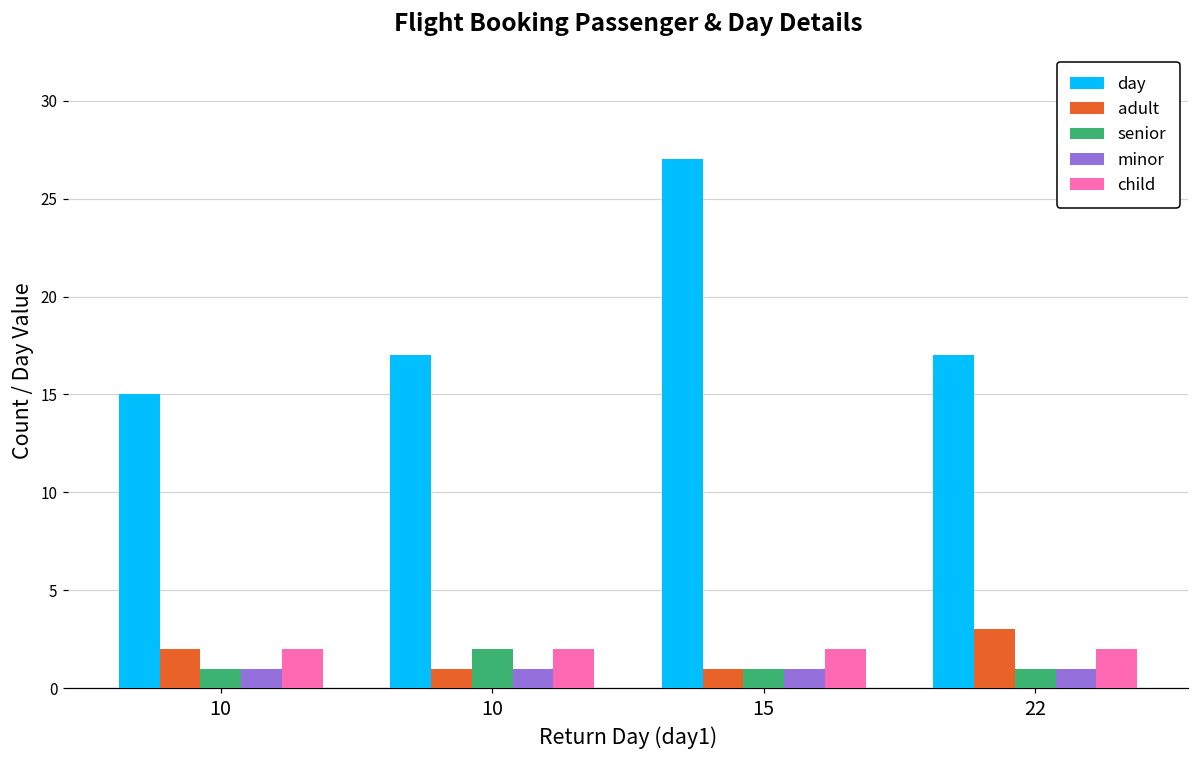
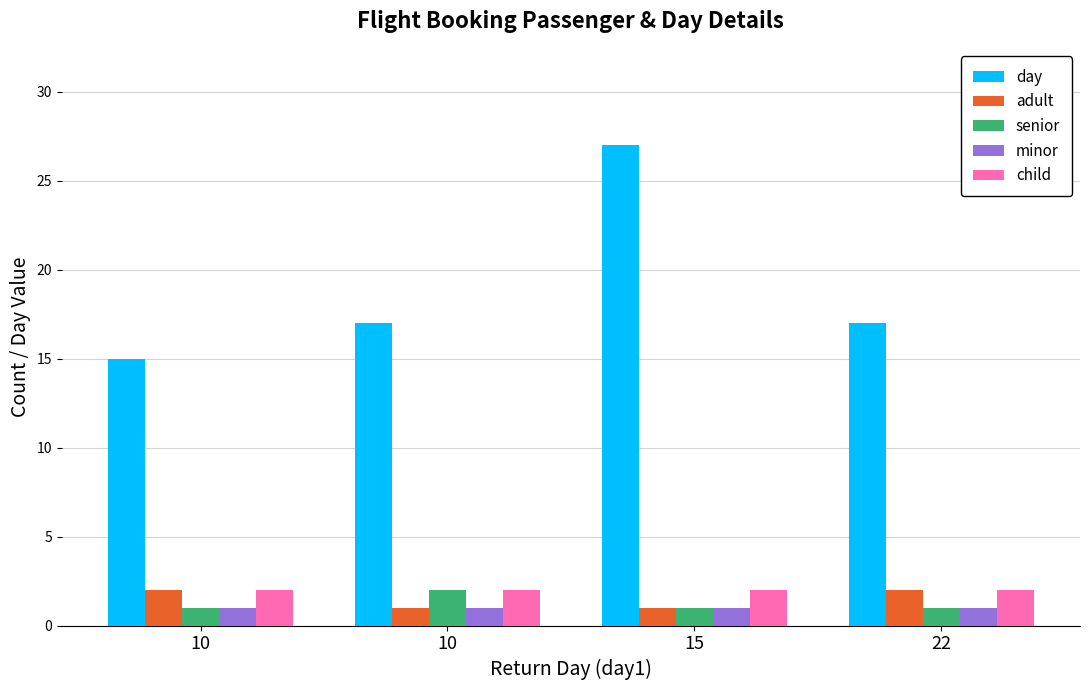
adult, 22: 3 -> 2
